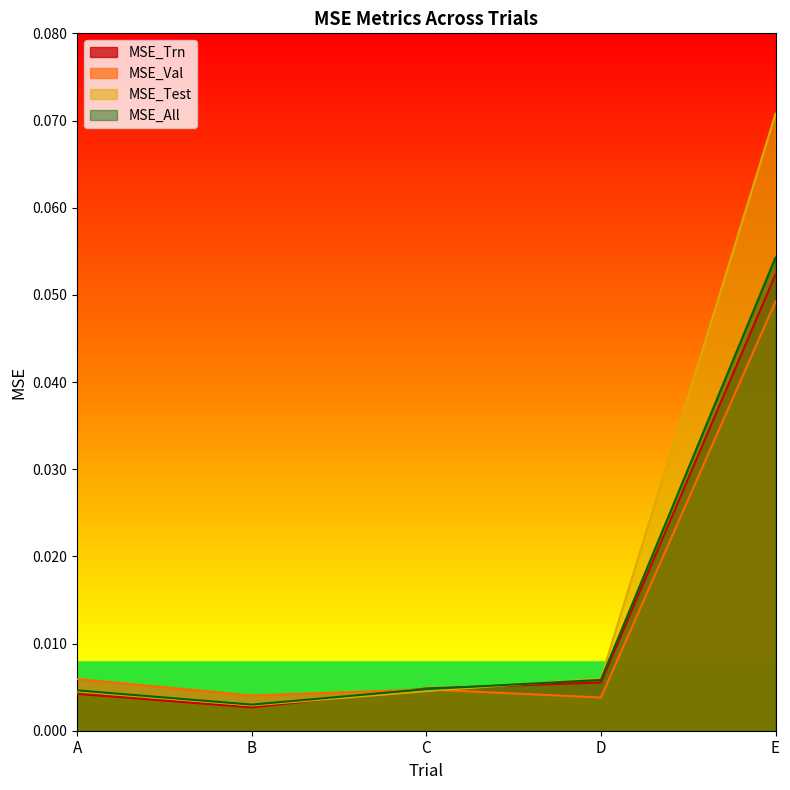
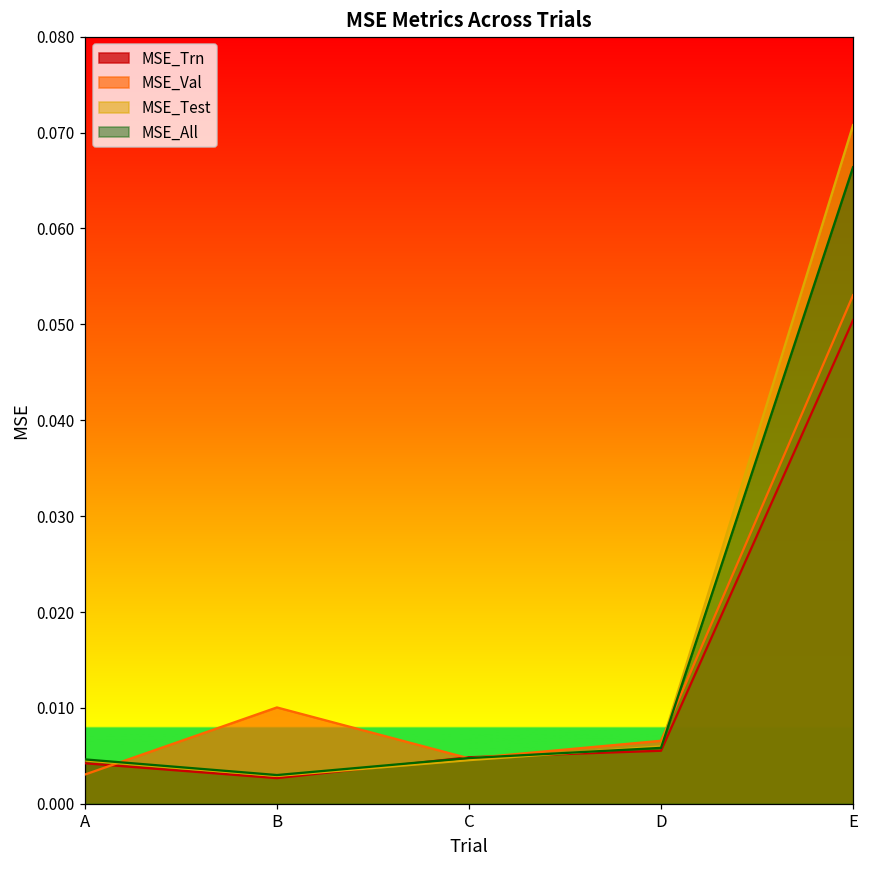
MSE_Val, A: 0.006 -> 0.003
MSE_Val, B: 0.004 -> 0.010
MSE_Val, D: 0.004 -> 0.007
MSE_Trn, E: 0.052 -> 0.050
MSE_Val, E: 0.049 -> 0.053
MSE_All, E: 0.054 -> 0.066
